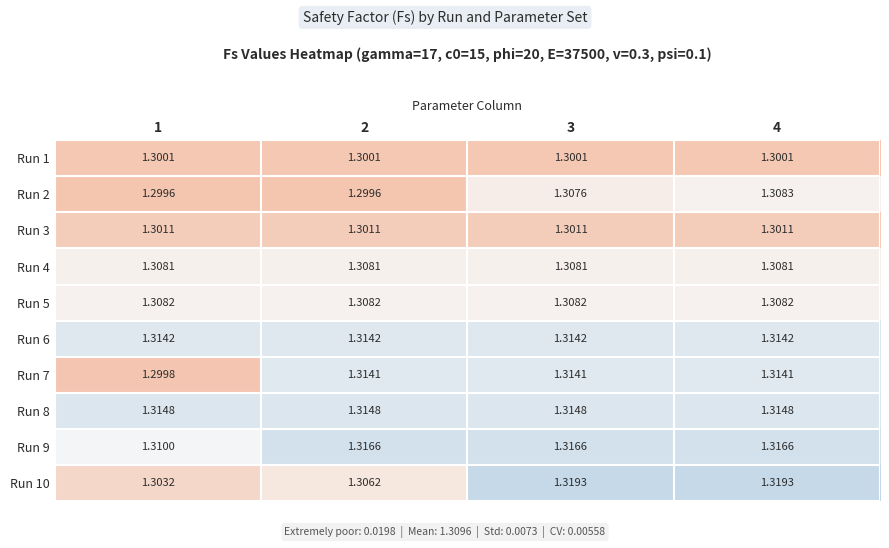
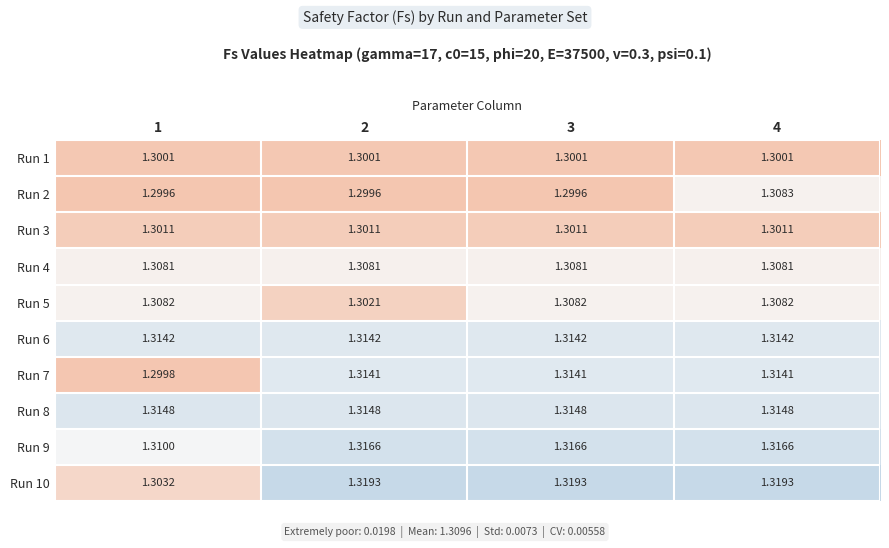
Run 2, 3: 1.3076 -> 1.2996
Run 5, 2: 1.3082 -> 1.3021
Run 10, 2: 1.3062 -> 1.3193
